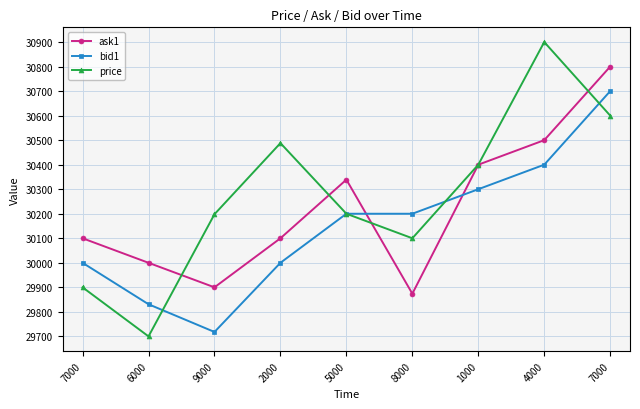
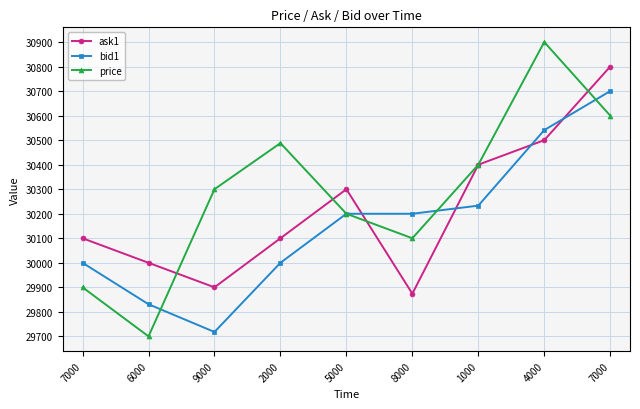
price, 9000: 30200 -> 30300
ask1, 5000: 30340 -> 30300
bid1, 1000: 30300 -> 30230
bid1, 4000: 30400 -> 30540
